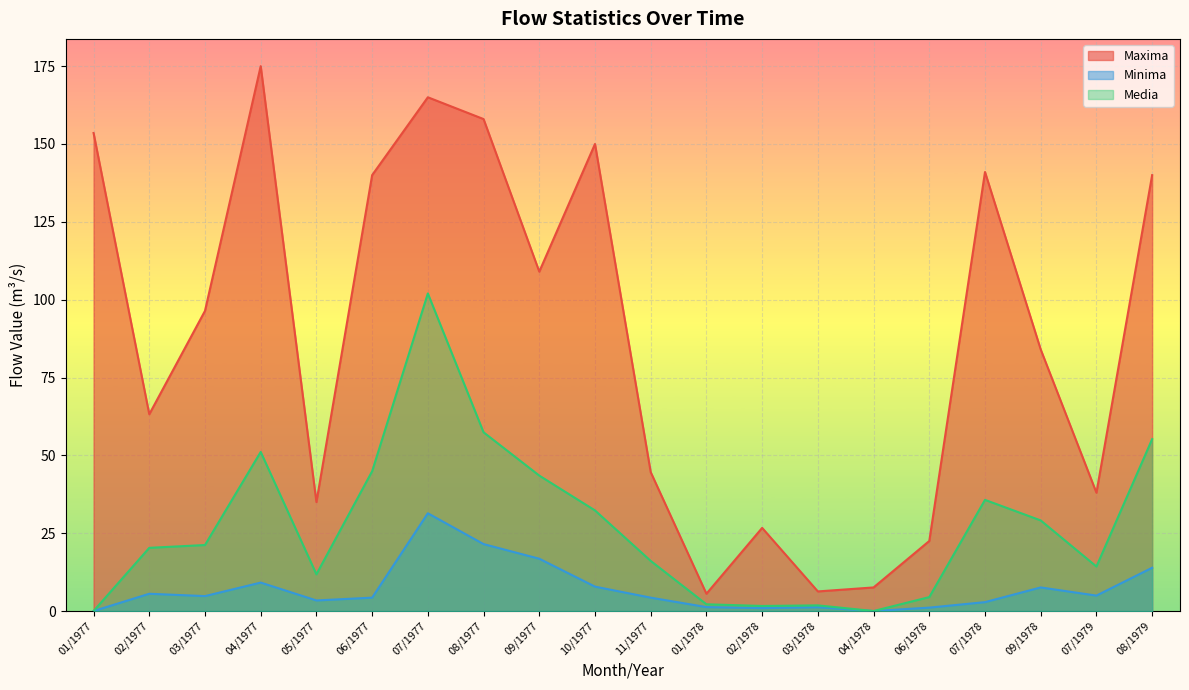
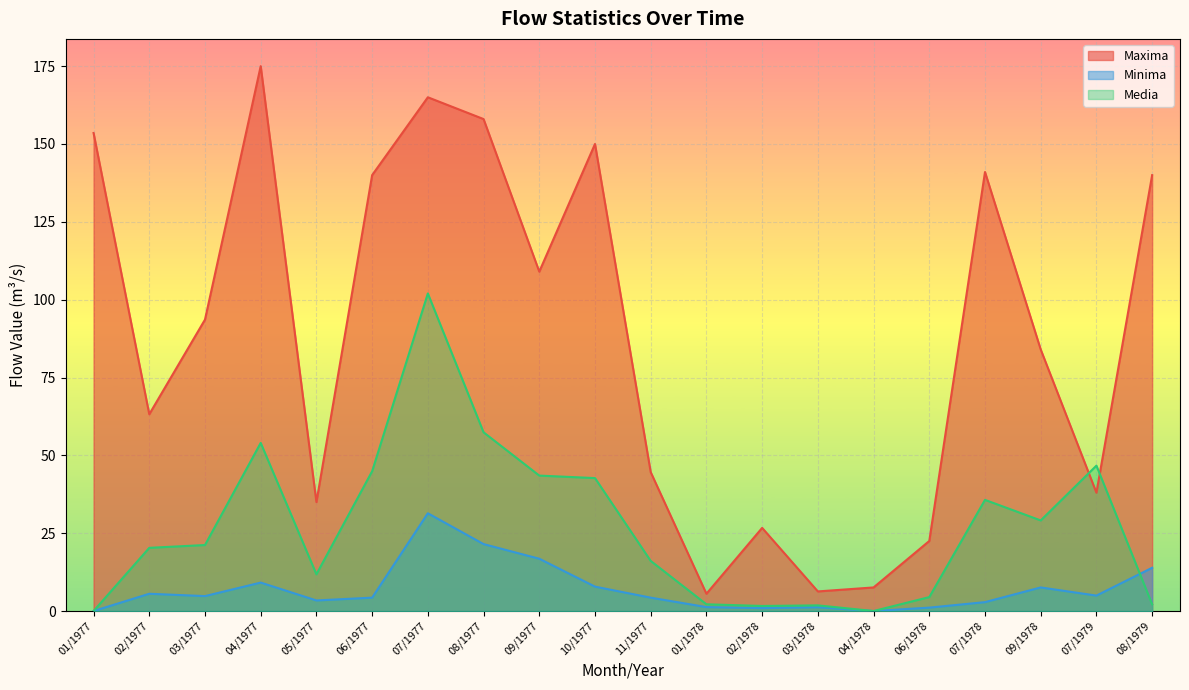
Maxima, 03/1977: 96 -> 94
Media, 04/1977: 51 -> 54
Media, 10/1977: 32 -> 43
Media, 07/1979: 14 -> 47
Media, 08/1979: 55 -> 2
